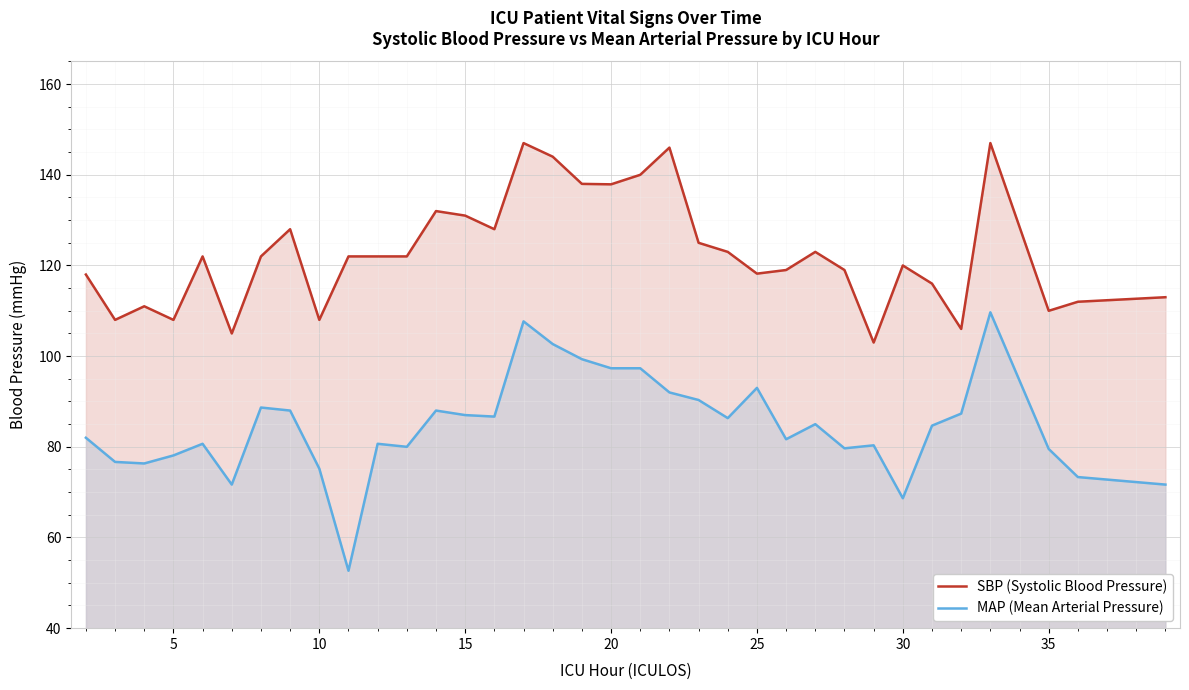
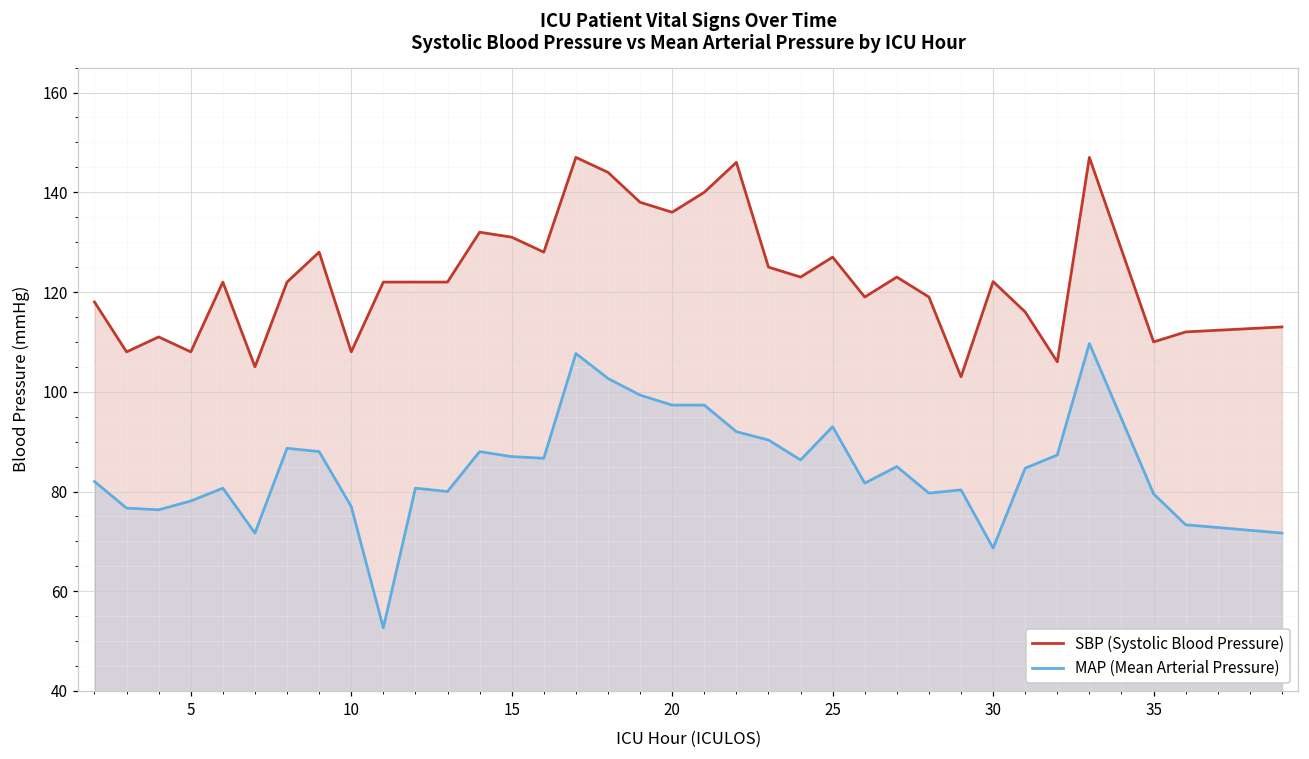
MAP (Mean Arterial Pressure), 10: 75 -> 77
SBP (Systolic Blood Pressure), 20: 138 -> 136
SBP (Systolic Blood Pressure), 25: 118 -> 127
SBP (Systolic Blood Pressure), 30: 120 -> 122
